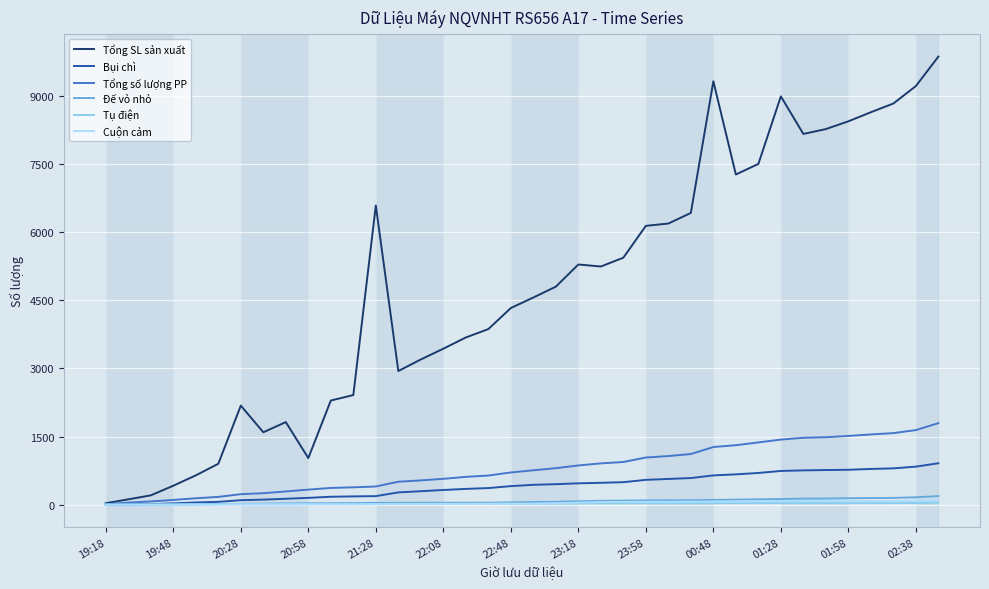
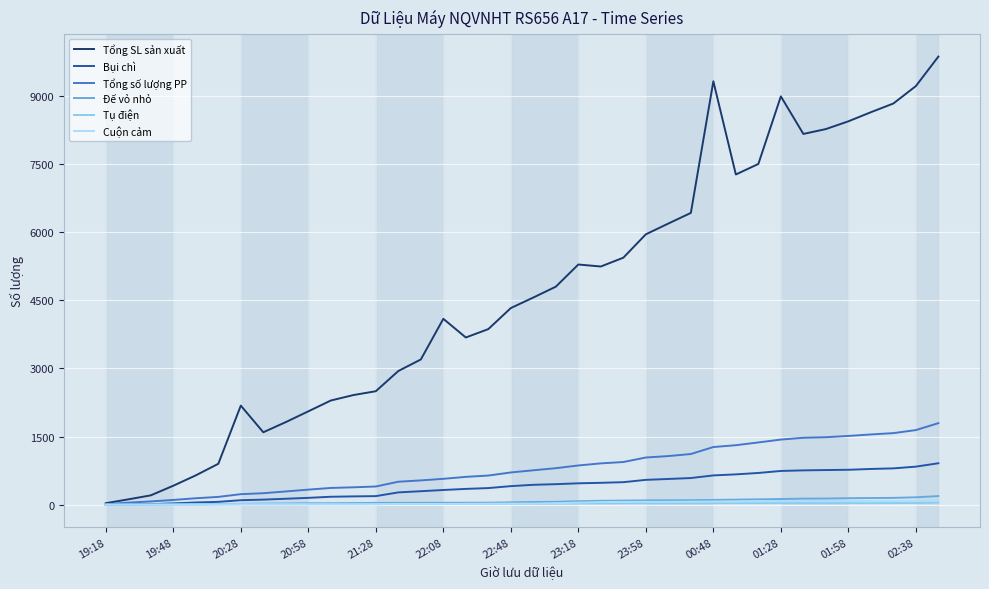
Tổng SL sản xuất, 20:58: 1000 -> 2100
Tổng SL sản xuất, 21:28: 6600 -> 2500
Tổng SL sản xuất, 22:08: 3400 -> 4100
Tổng SL sản xuất, 23:58: 6100 -> 6000
